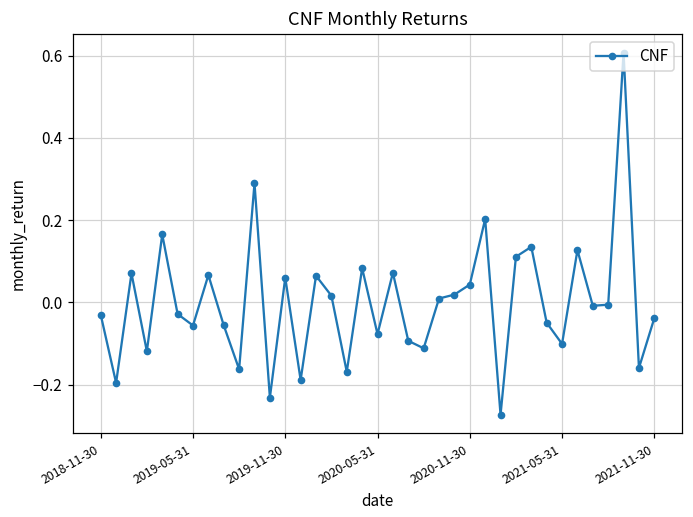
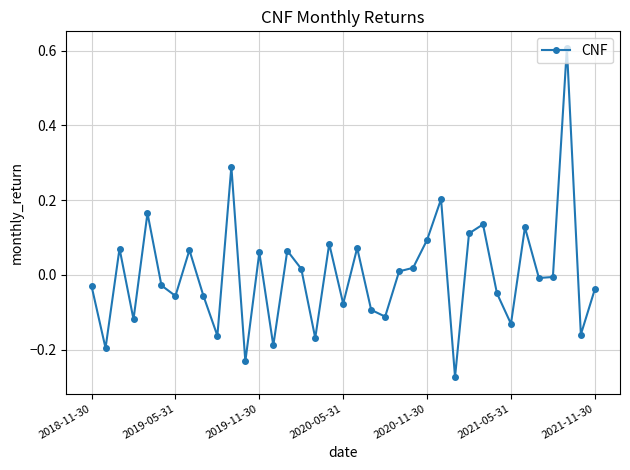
2020-11-30: 0.04 -> 0.09
2021-05-31: -0.10 -> -0.13
